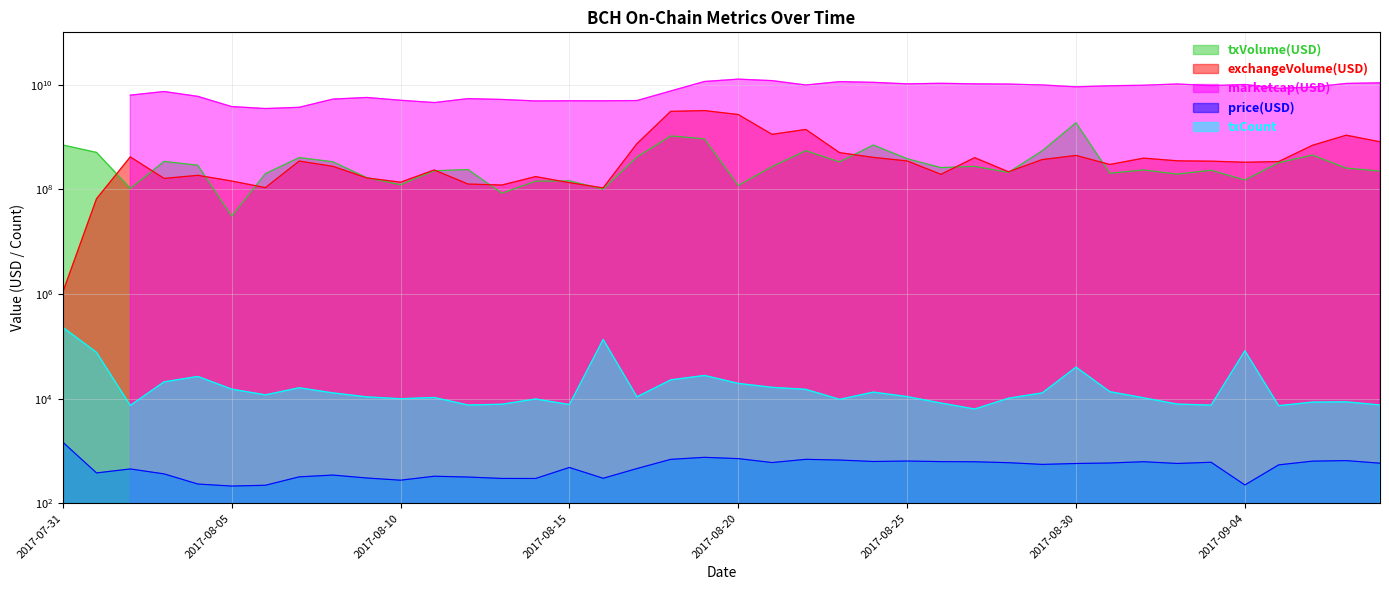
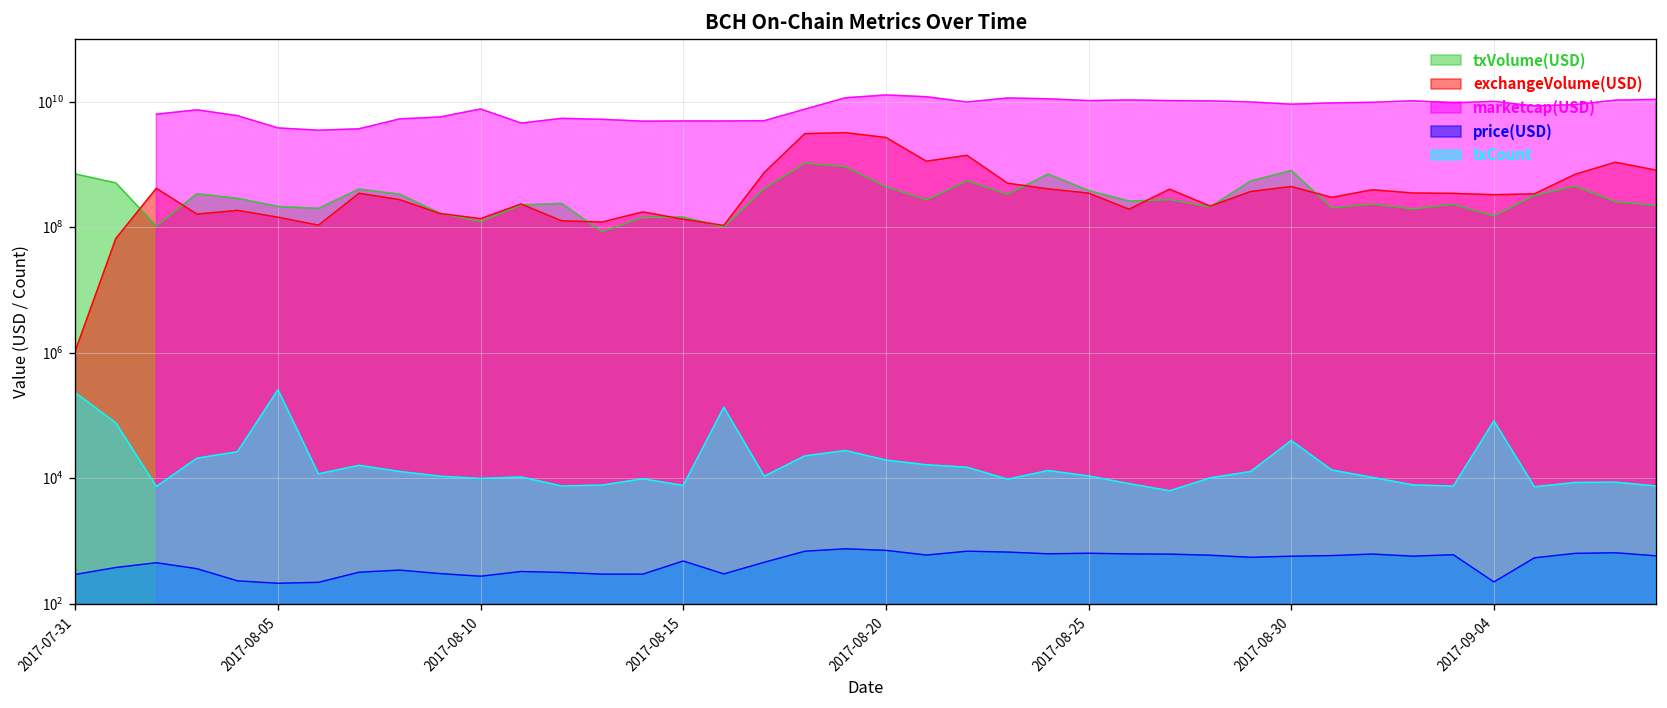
price(USD), 2017-07-31: 1500 -> 300
txVolume(USD), 2017-08-05: 30000000 -> 210000000
txCount, 2017-08-05: 15000 -> 300000
marketcap(USD), 2017-08-10: 5000000000 -> 8000000000
txVolume(USD), 2017-08-20: 120000000 -> 400000000
txVolume(USD), 2017-08-30: 1900000000 -> 800000000
